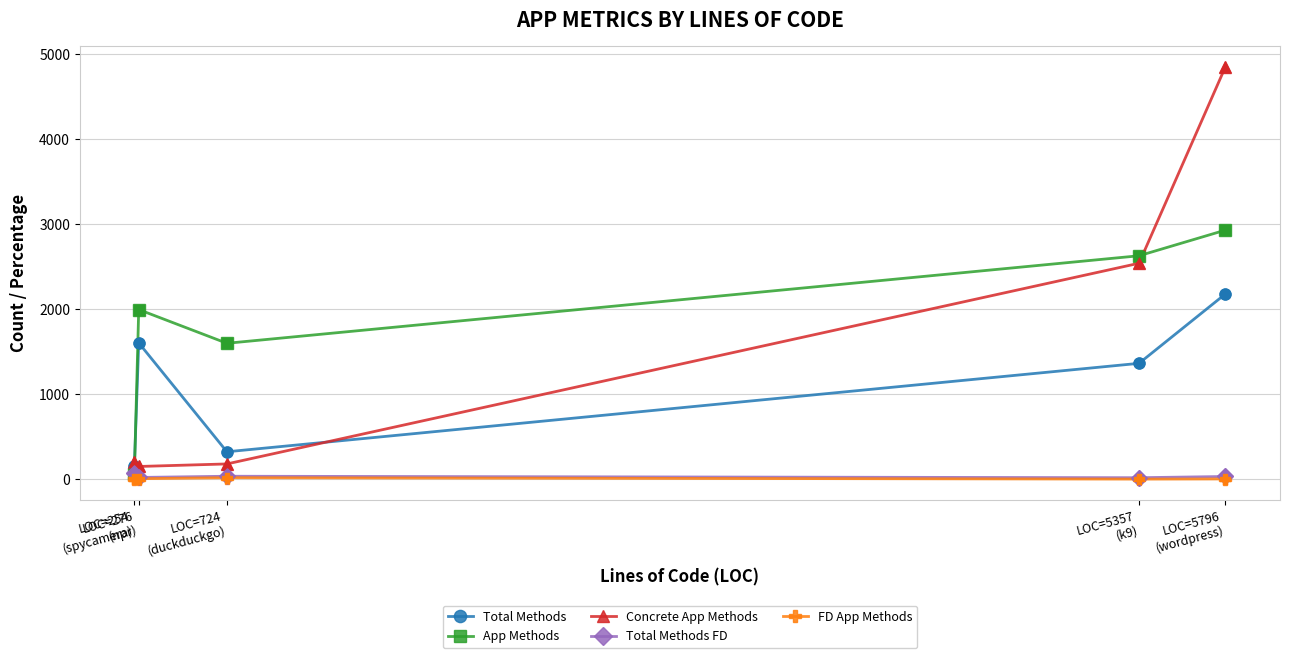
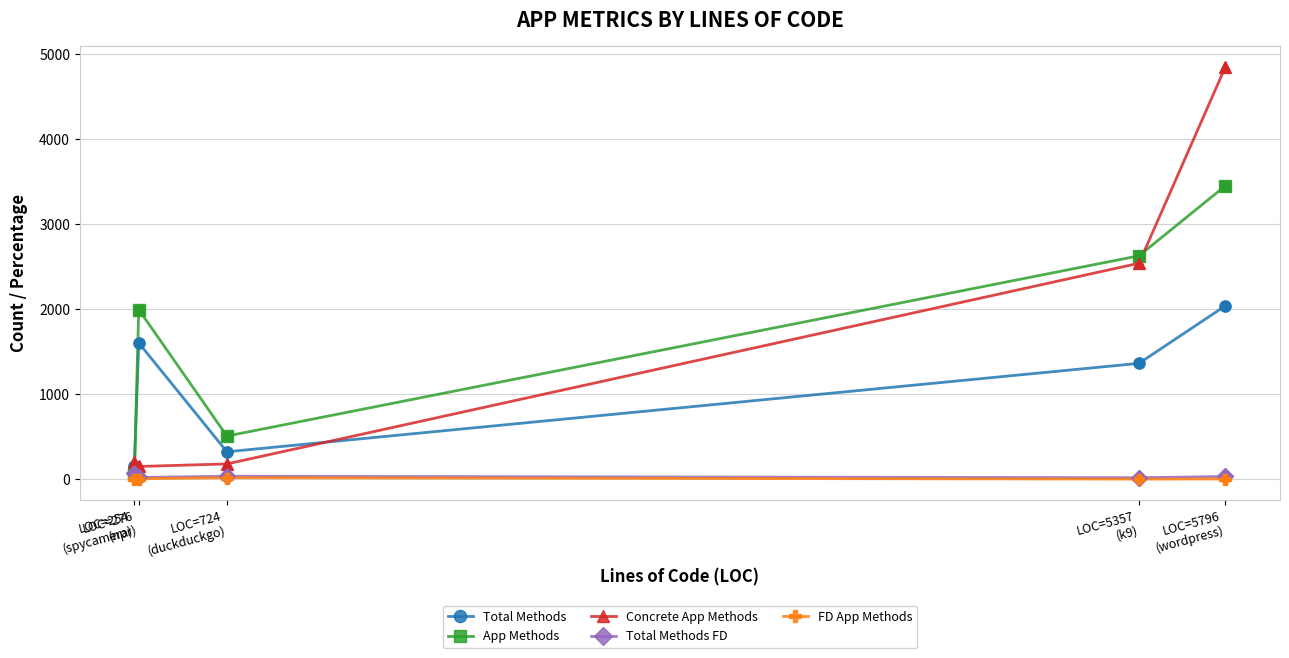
App Methods, LOC=724 (duckduckgo): 1600 -> 500
Total Methods, LOC=5796 (wordpress): 2200 -> 2000
App Methods, LOC=5796 (wordpress): 2900 -> 3500
